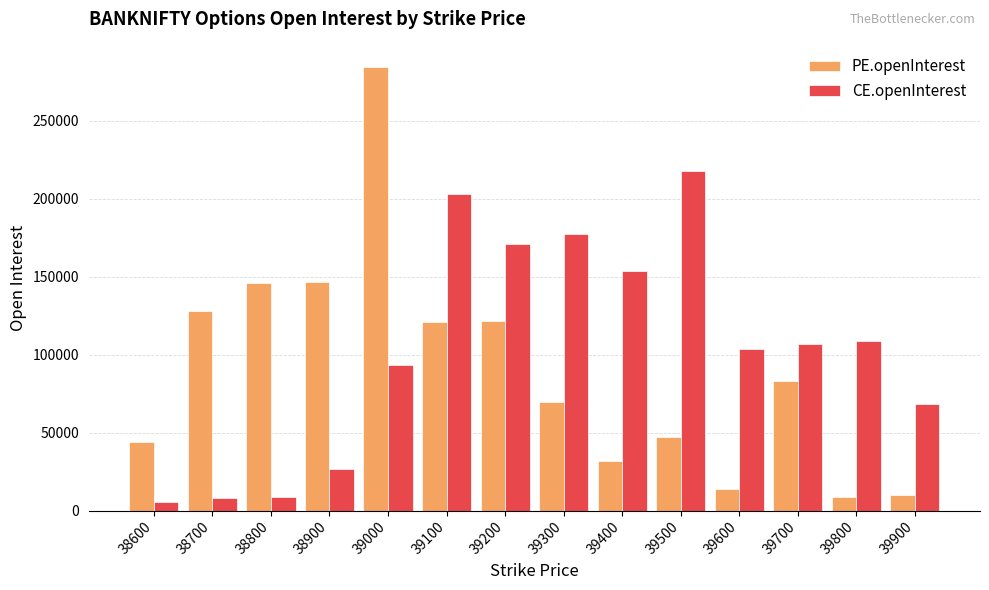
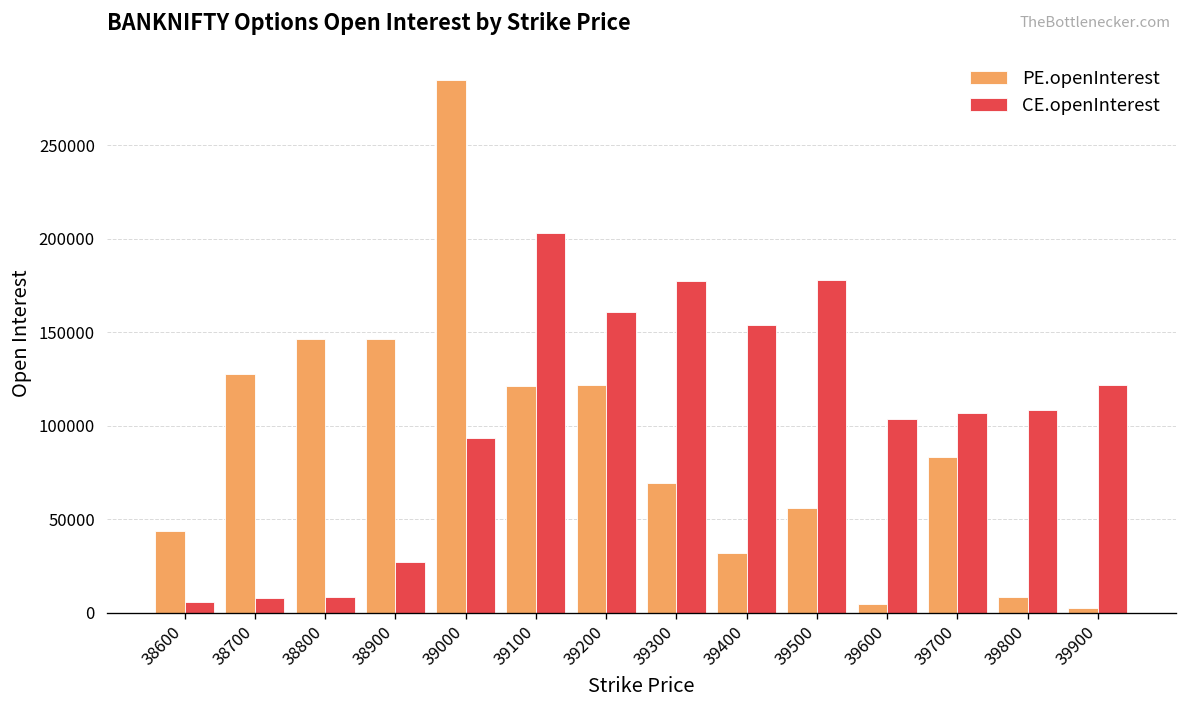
CE.openInterest, 39200: 171000 -> 161000
PE.openInterest, 39500: 47000 -> 56000
CE.openInterest, 39500: 218000 -> 178000
PE.openInterest, 39600: 14000 -> 5000
PE.openInterest, 39900: 10000 -> 3000
CE.openInterest, 39900: 68000 -> 122000
